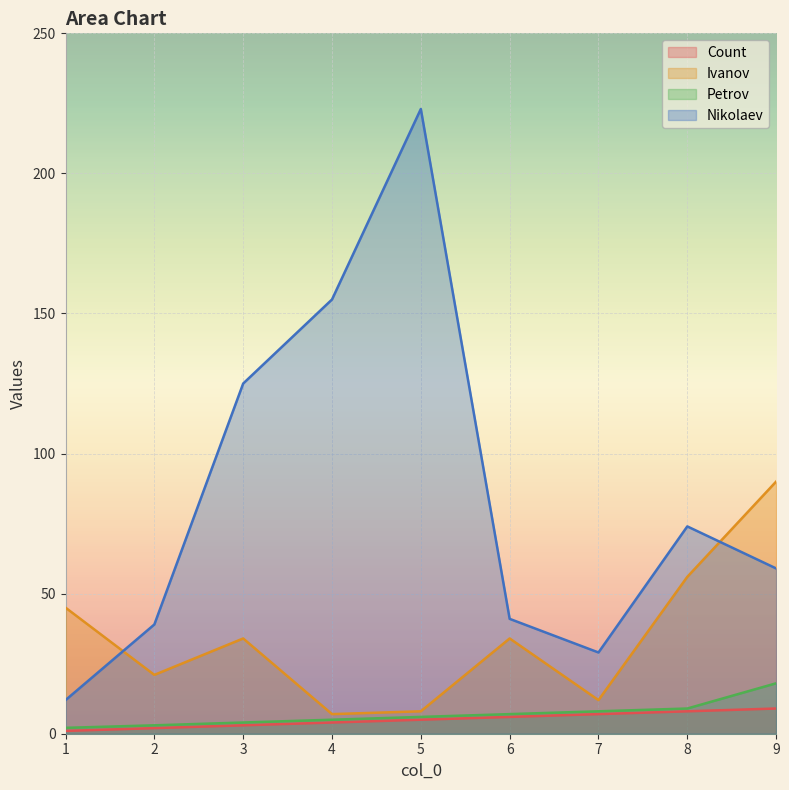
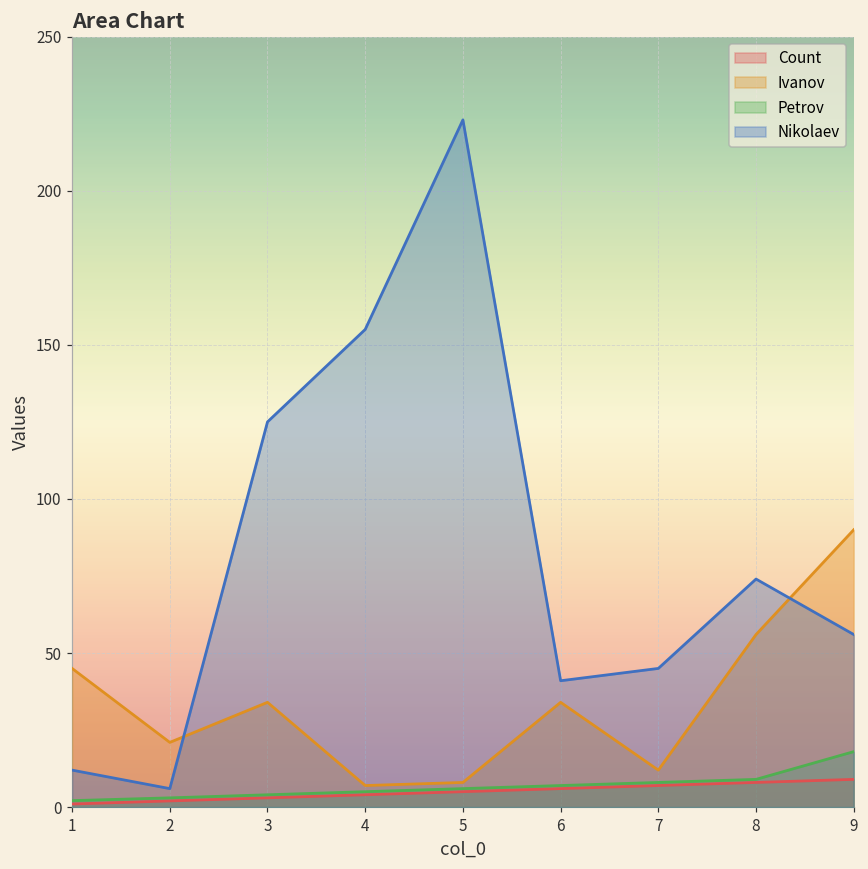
Nikolaev, 2: 39 -> 6
Nikolaev, 7: 29 -> 45
Nikolaev, 9: 59 -> 56
